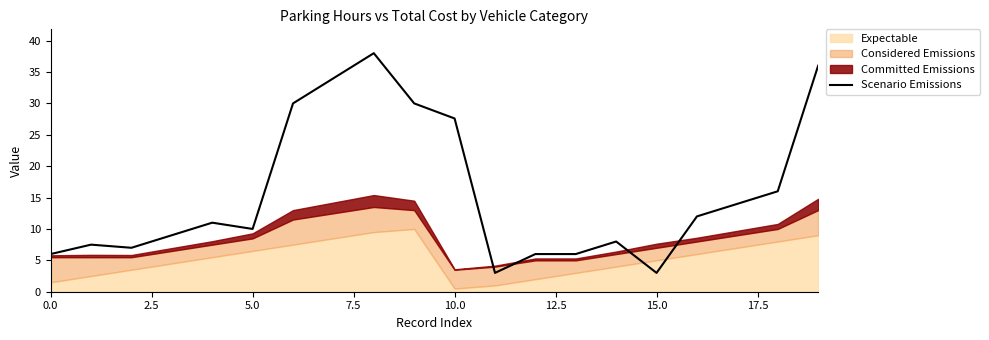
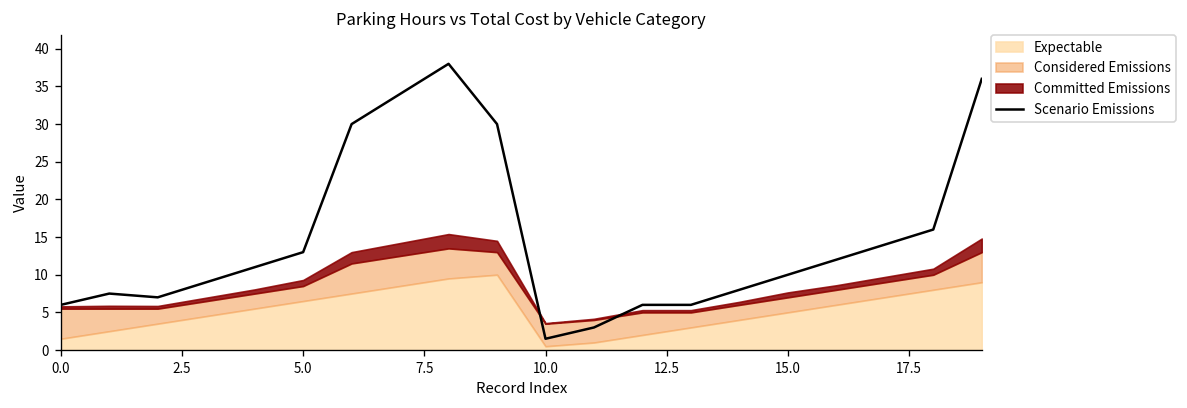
Scenario Emissions, 5.0: 10 -> 13
Scenario Emissions, 10.0: 28 -> 2
Scenario Emissions, 15.0: 3 -> 10
